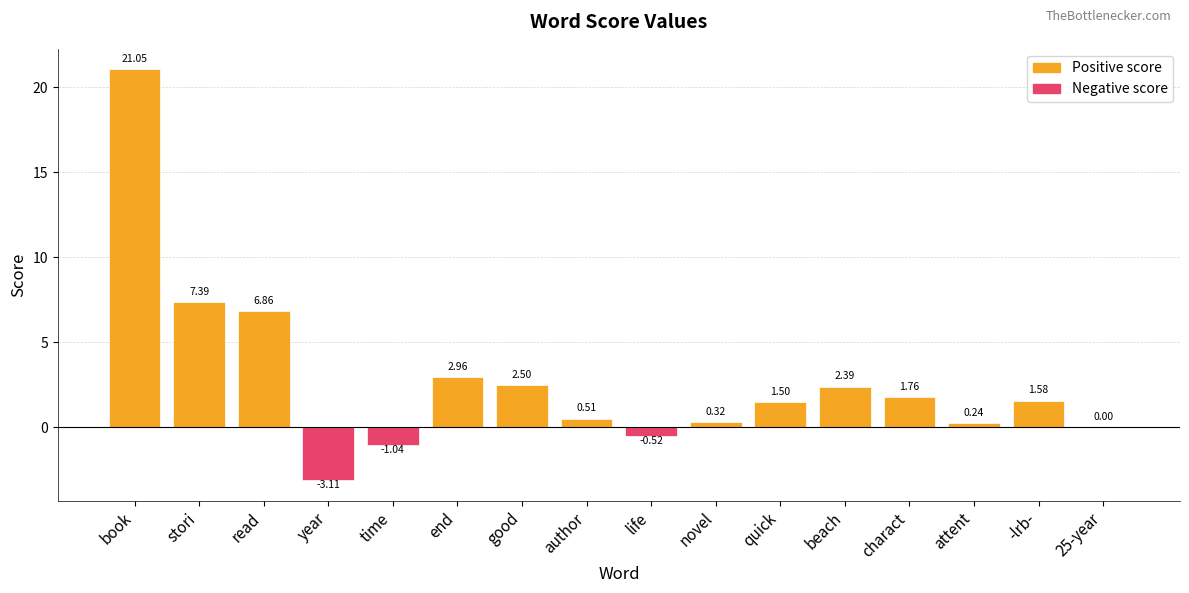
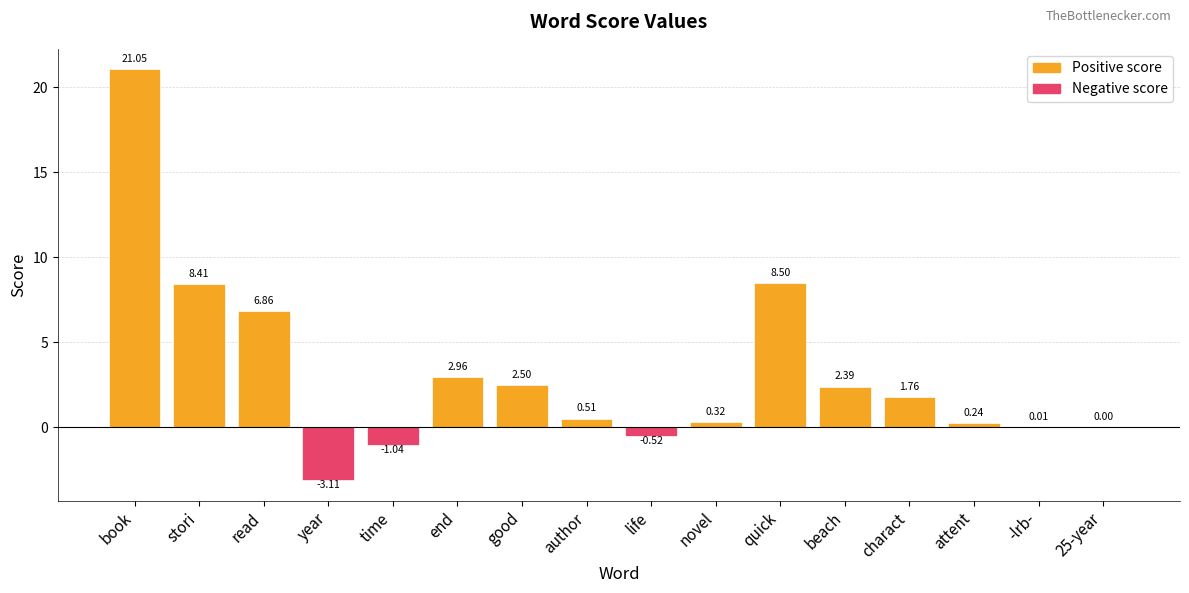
stori: 7.39 -> 8.41
quick: 1.50 -> 8.50
-lrb-: 1.58 -> 0.01
